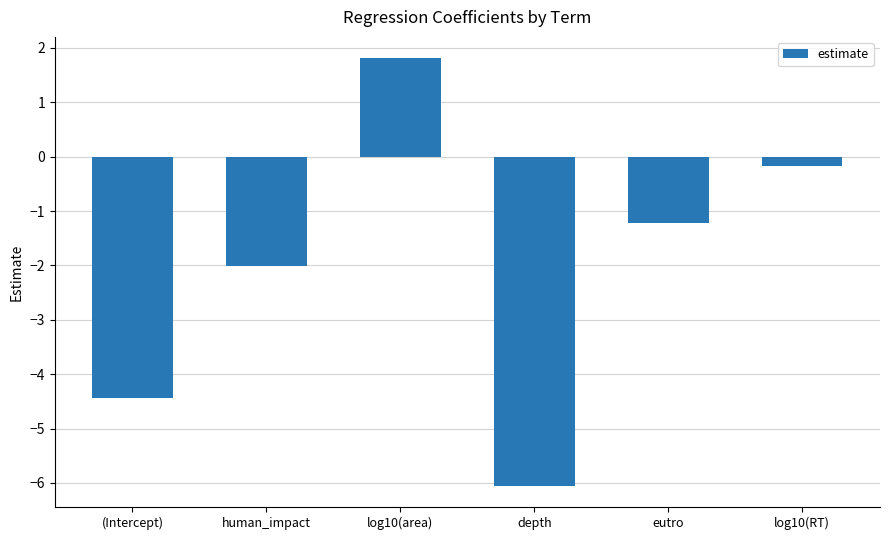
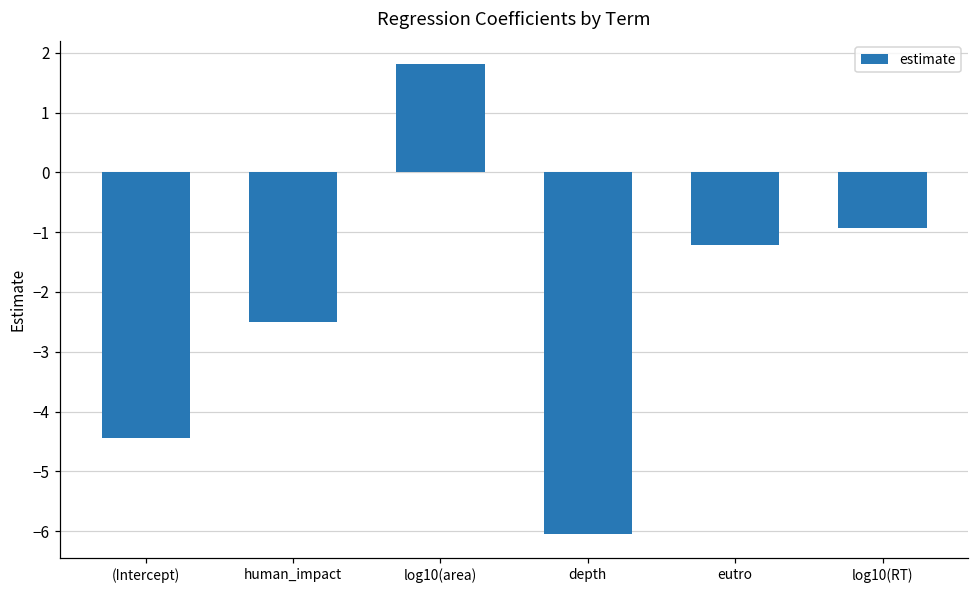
human_impact: -2.0 -> -2.5
log10(RT): -0.2 -> -0.9
